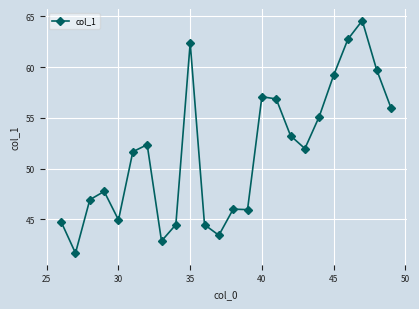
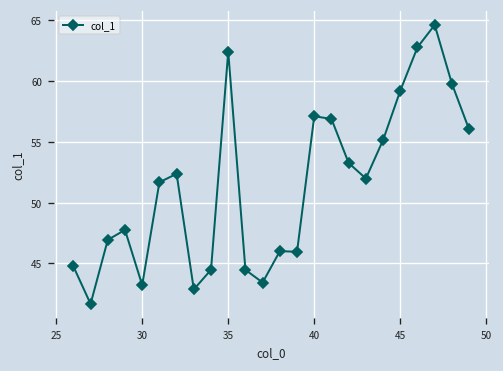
30: 44.9 -> 43.2
